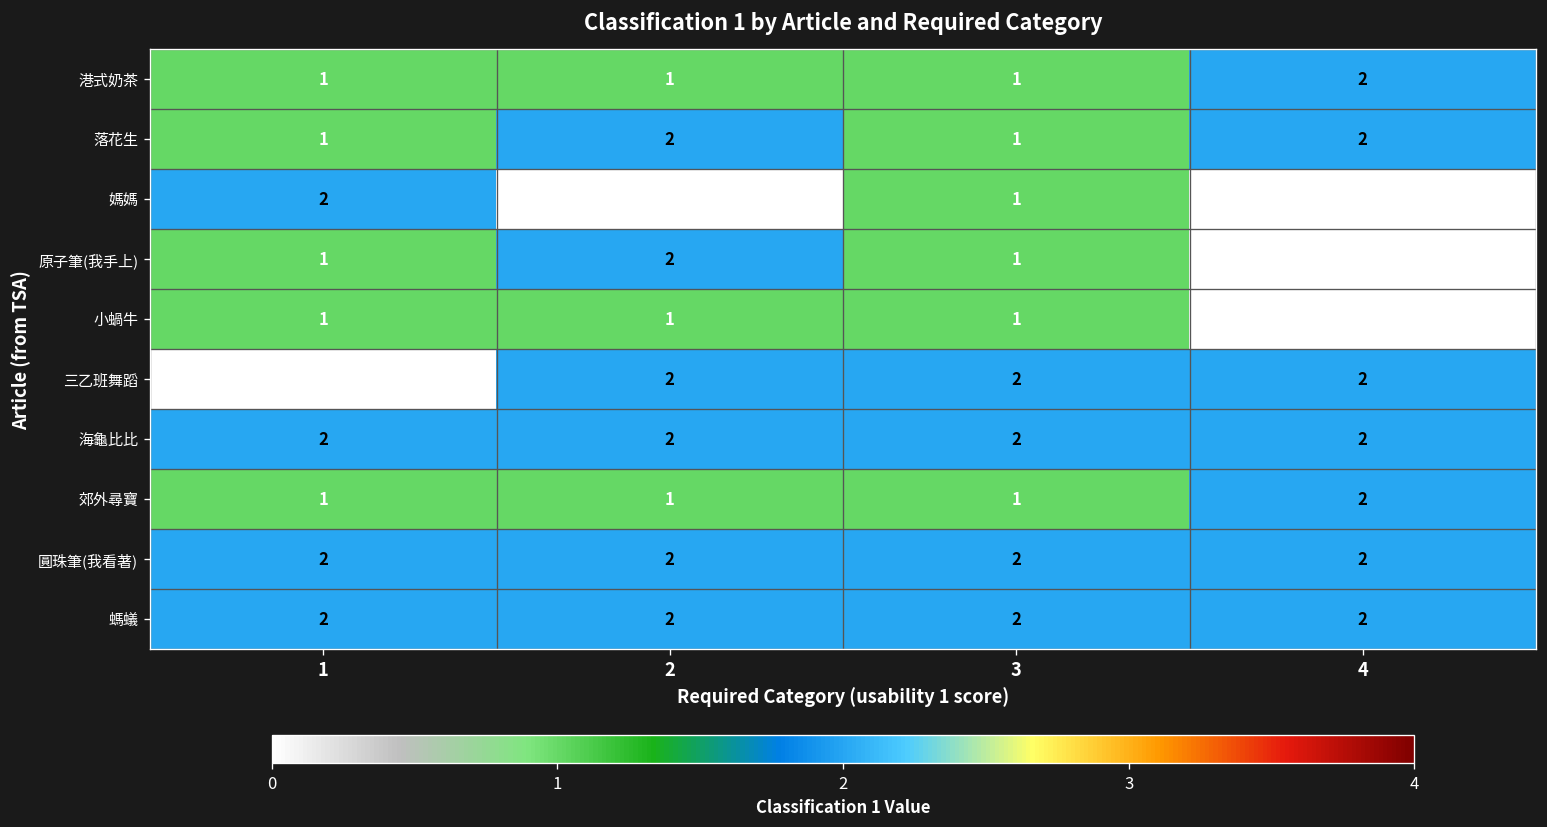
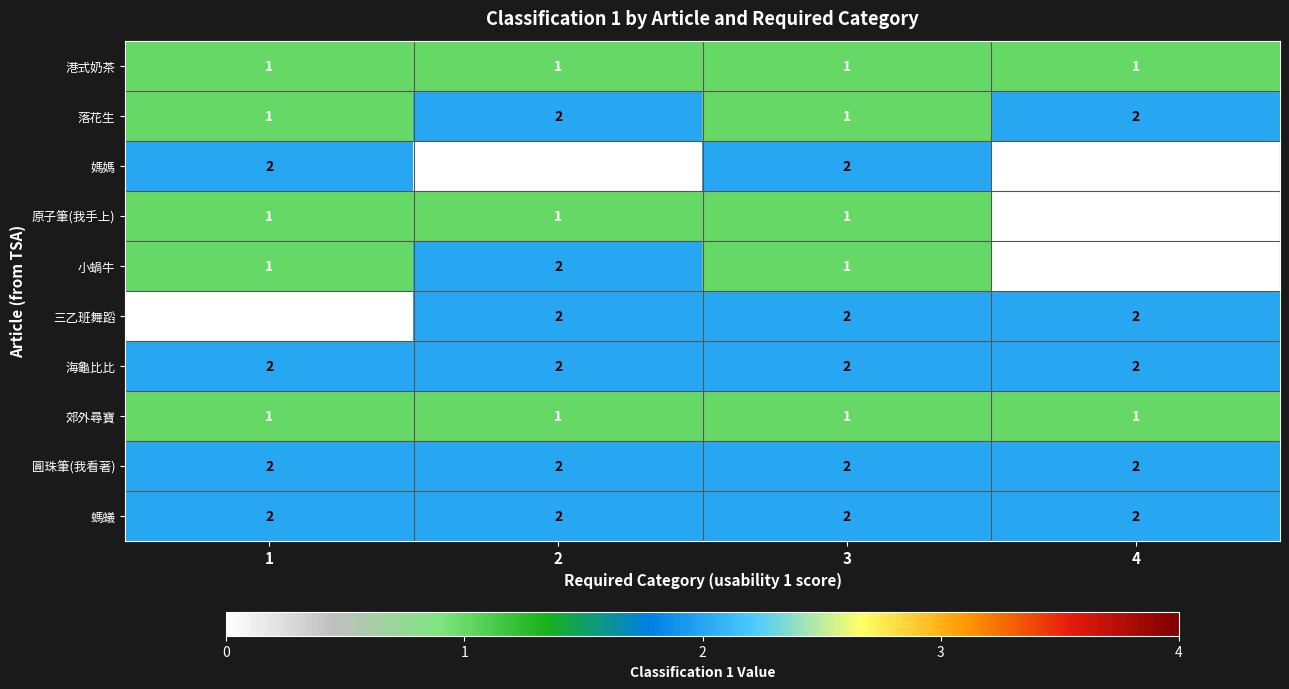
港式奶茶, 4: 2 -> 1
媽媽, 3: 1 -> 2
原子筆(我手上), 2: 2 -> 1
小蝸牛, 2: 1 -> 2
郊外尋寶, 4: 2 -> 1
